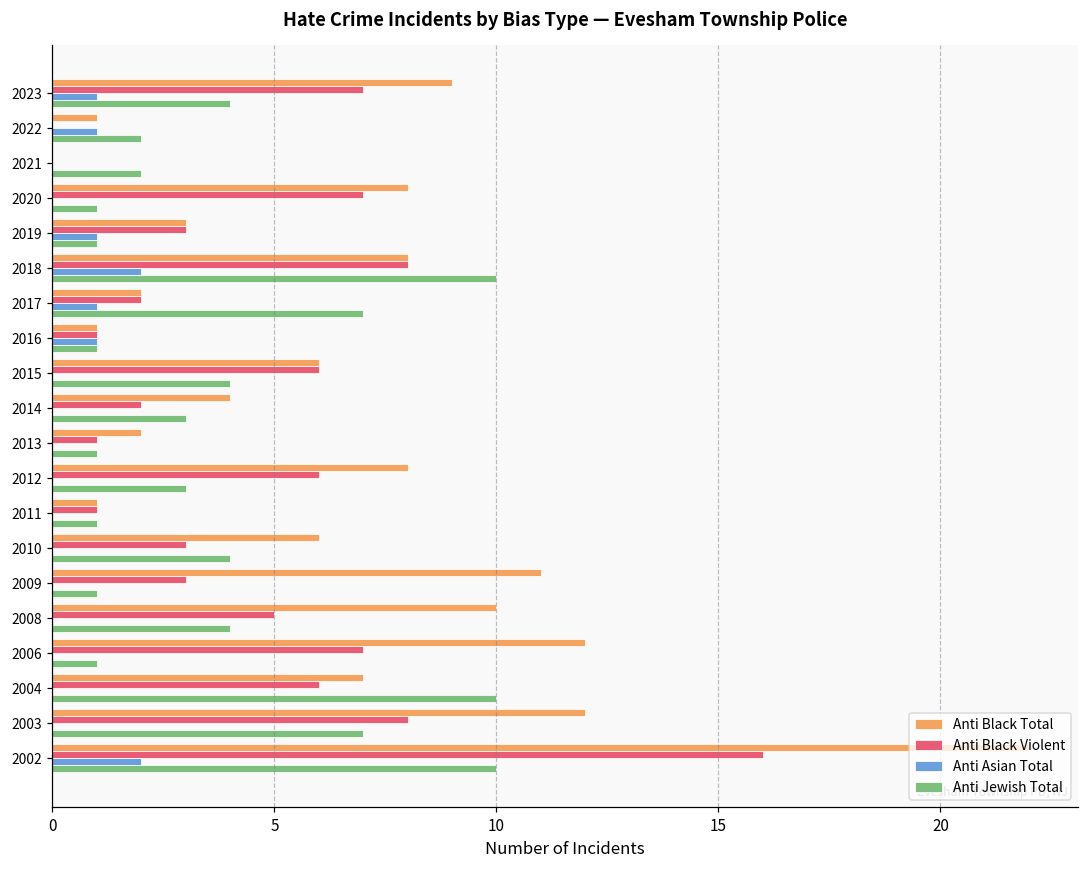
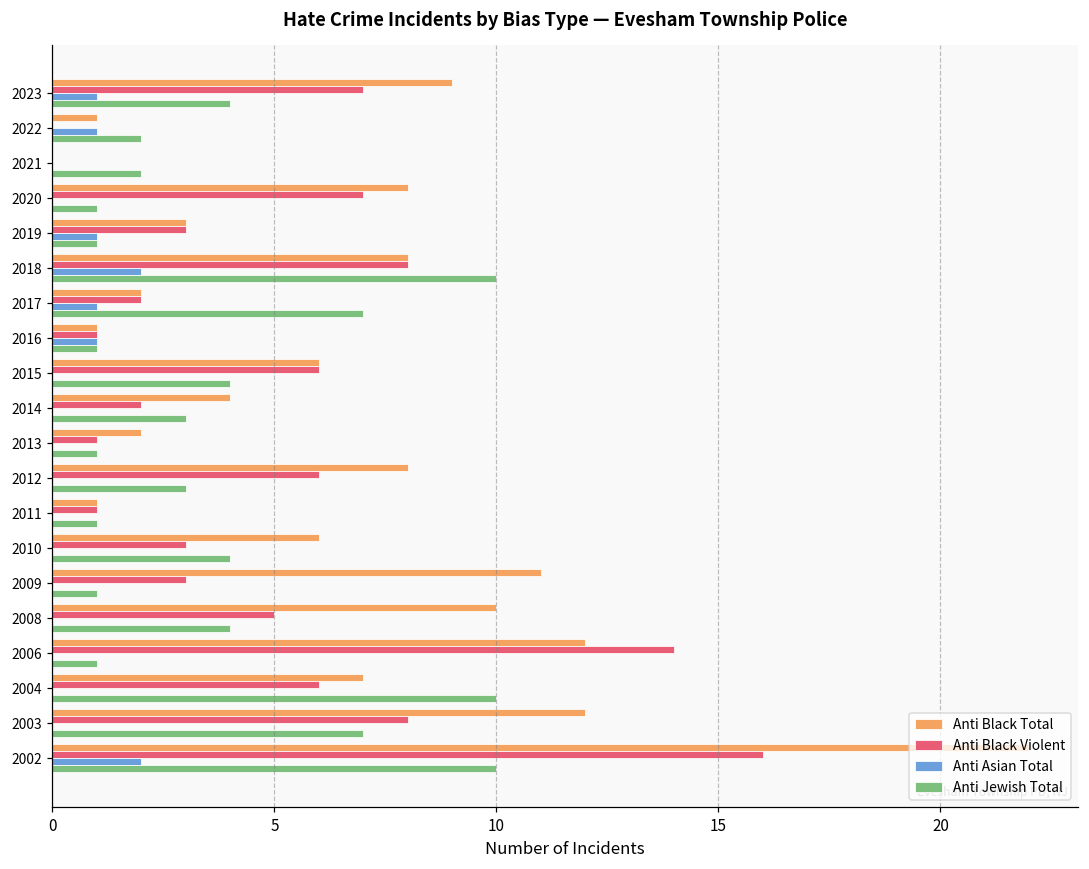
Anti Black Violent, 2006: 7 -> 14
